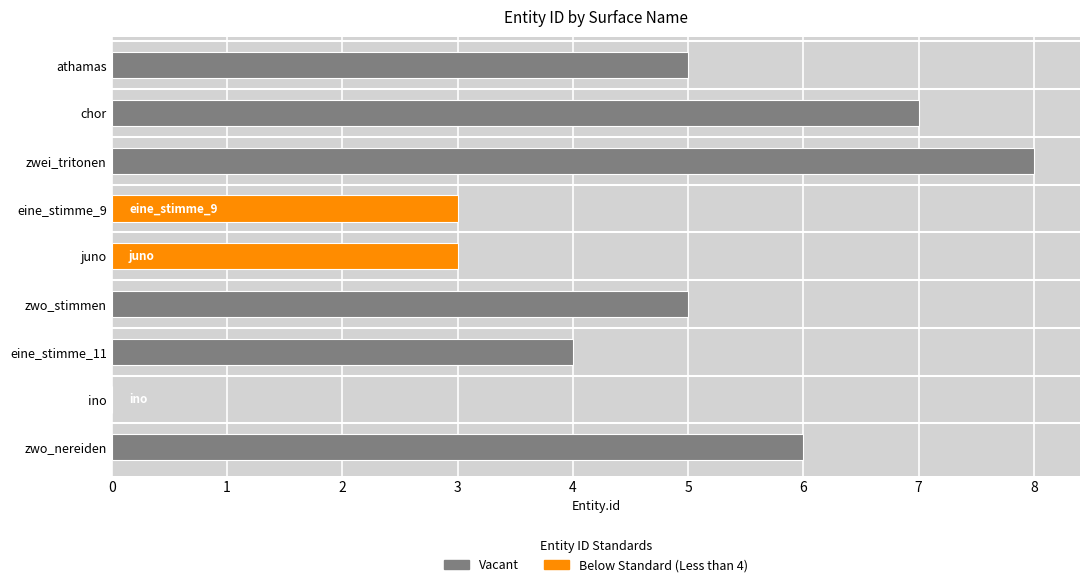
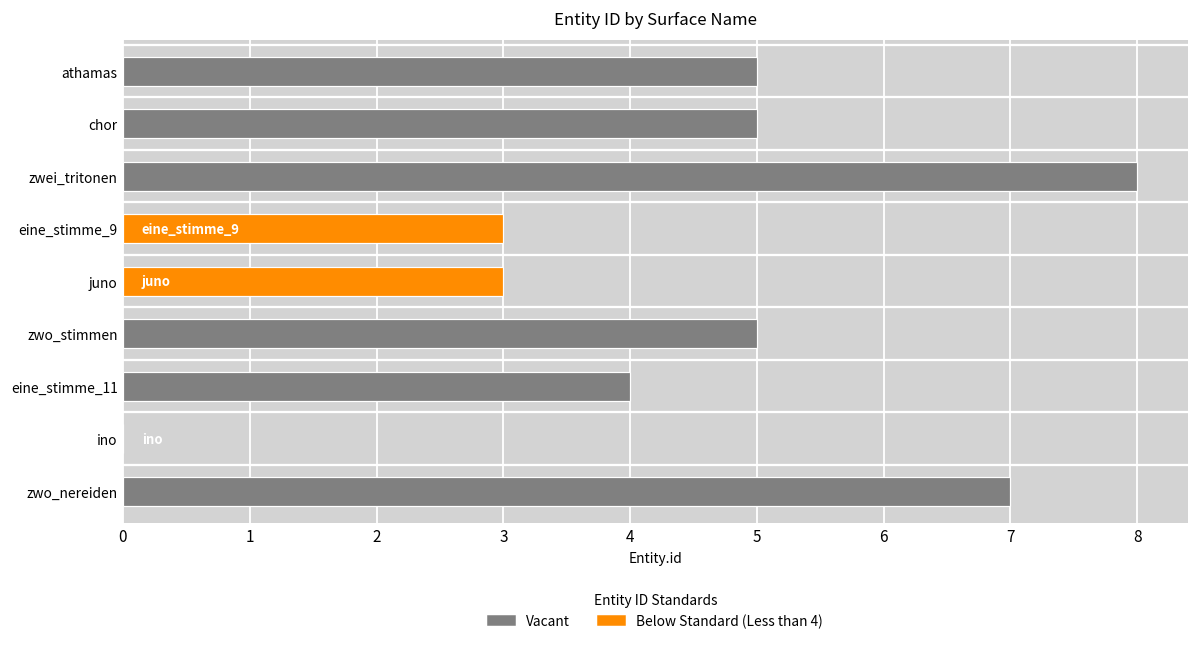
chor: 7 -> 5
zwo_nereiden: 6 -> 7
